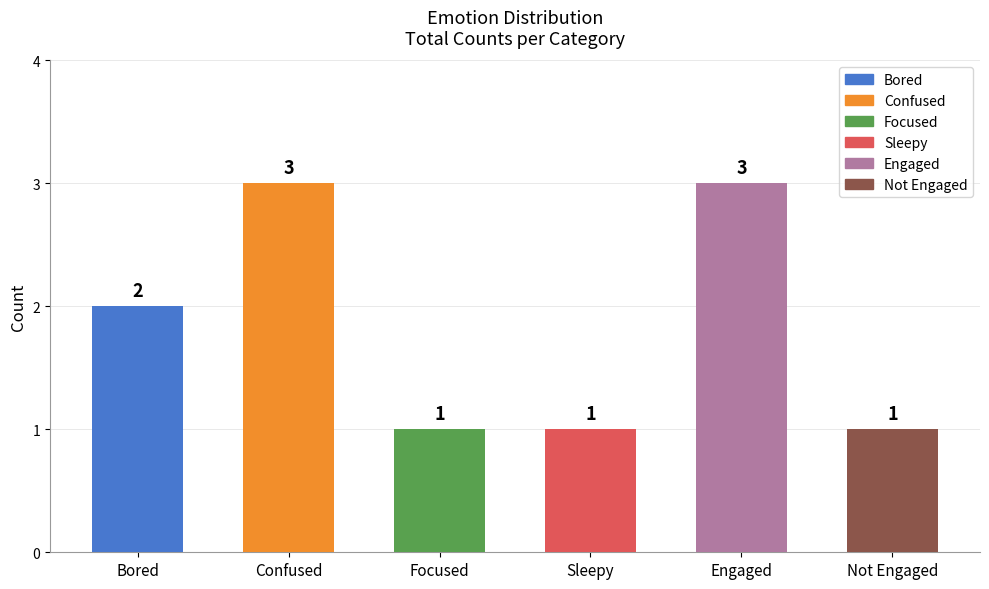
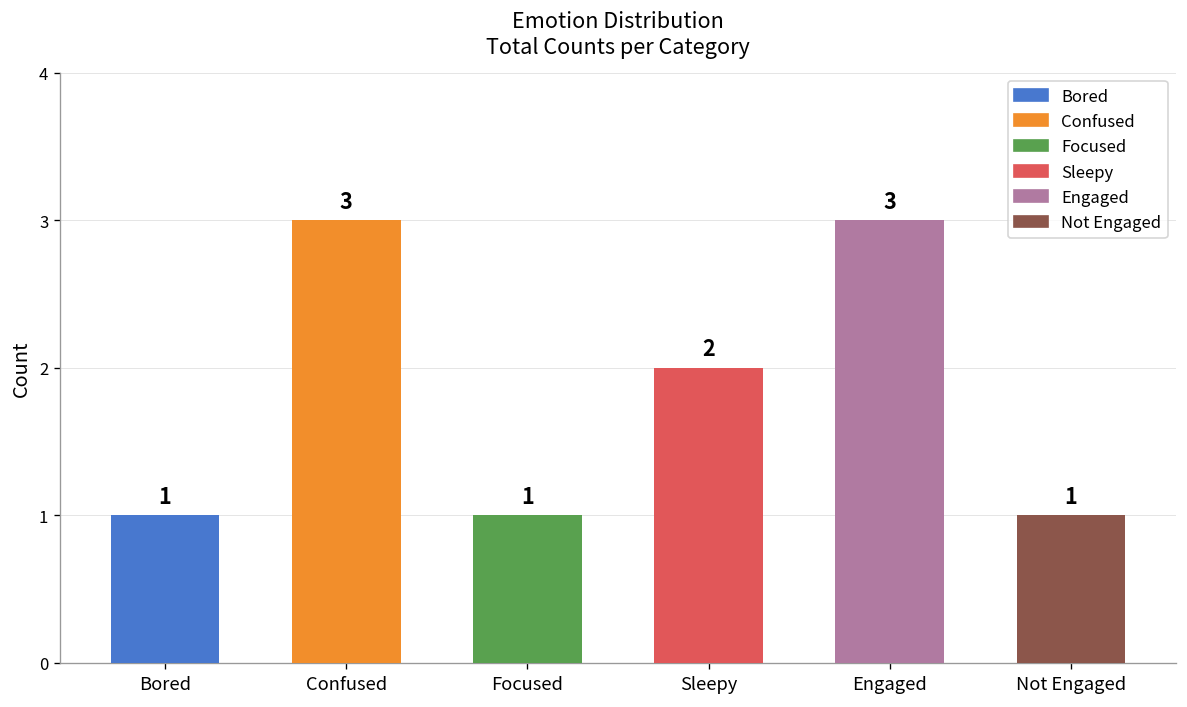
Bored: 2 -> 1
Sleepy: 1 -> 2
